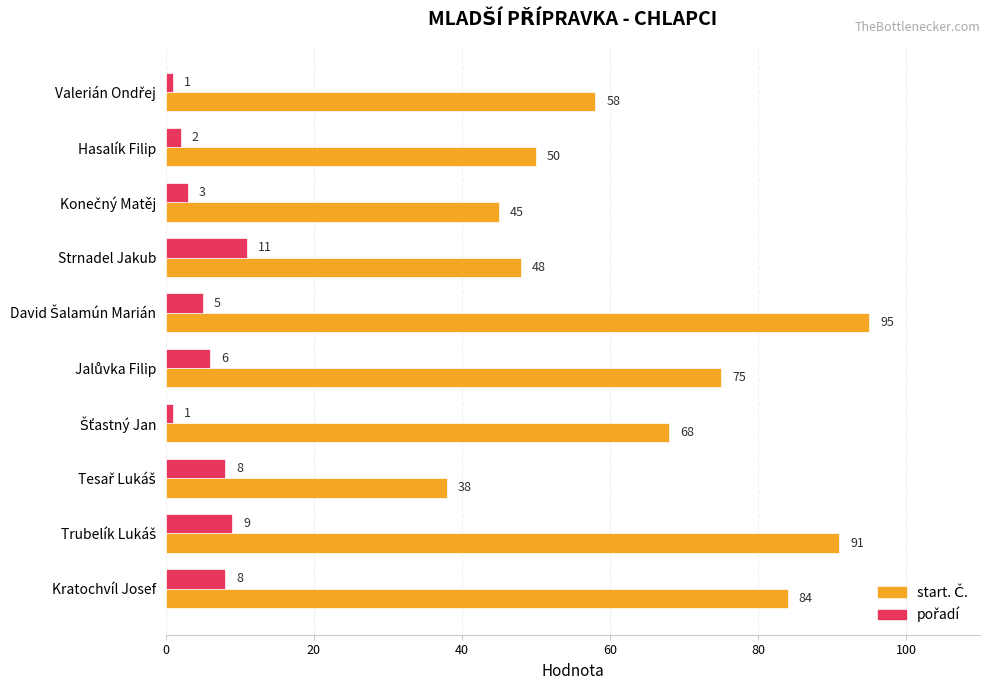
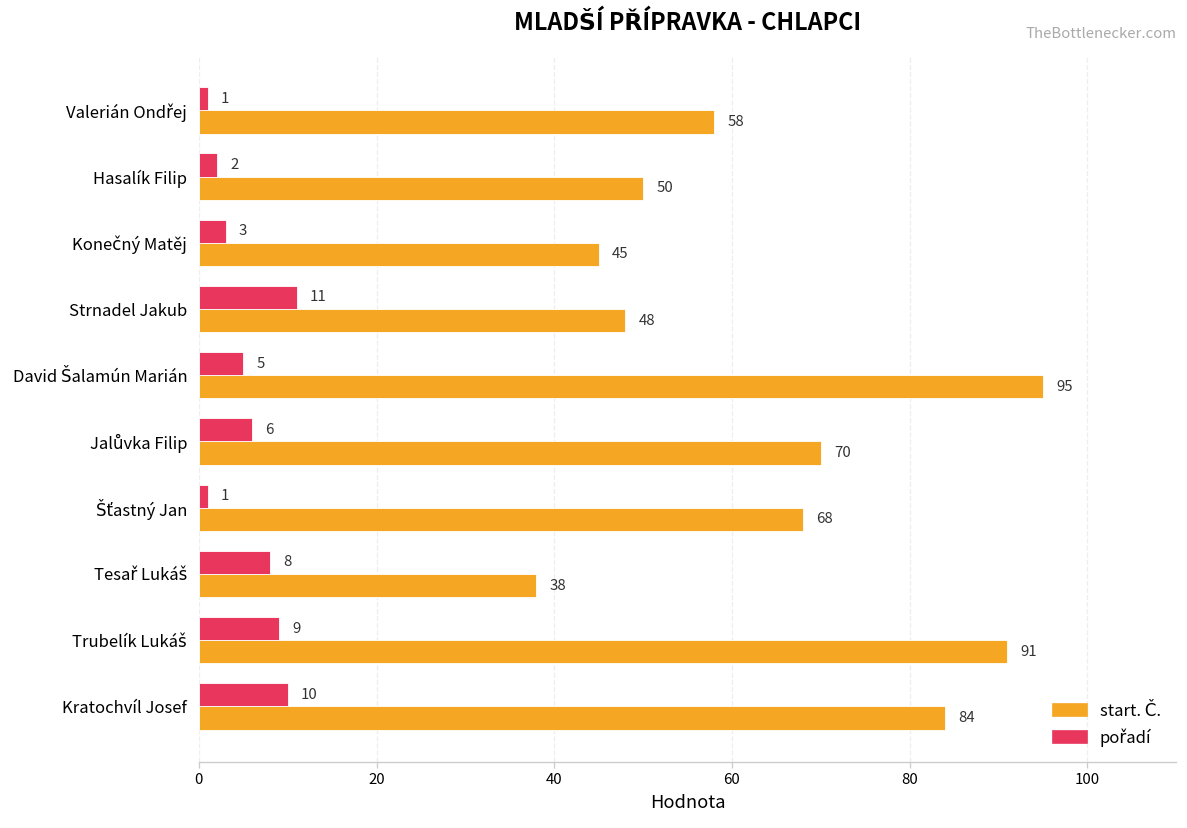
start. Č., Jalůvka Filip: 75 -> 70
pořadí, Kratochvíl Josef: 8 -> 10
